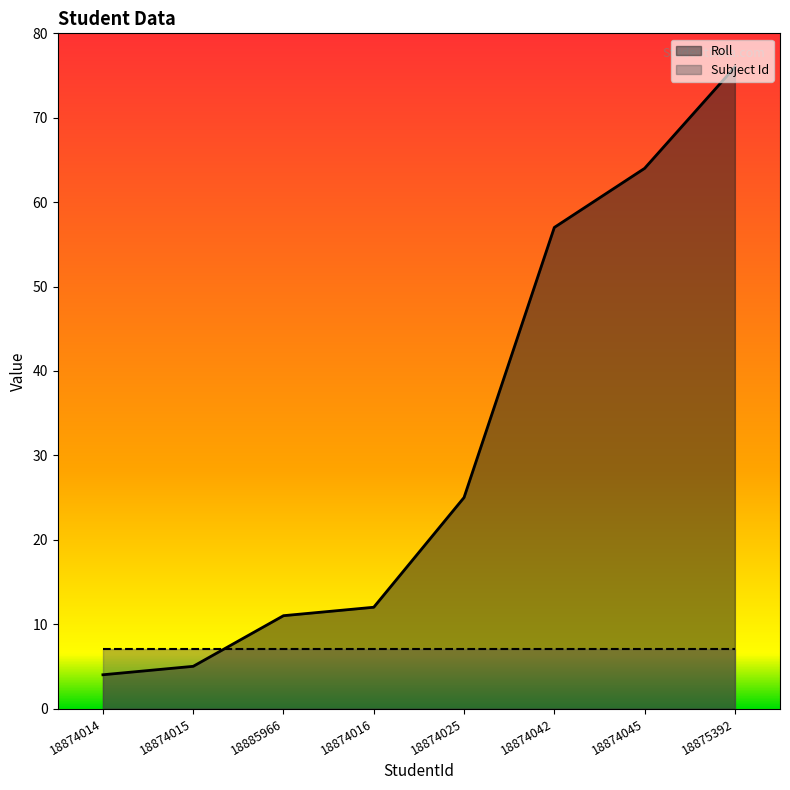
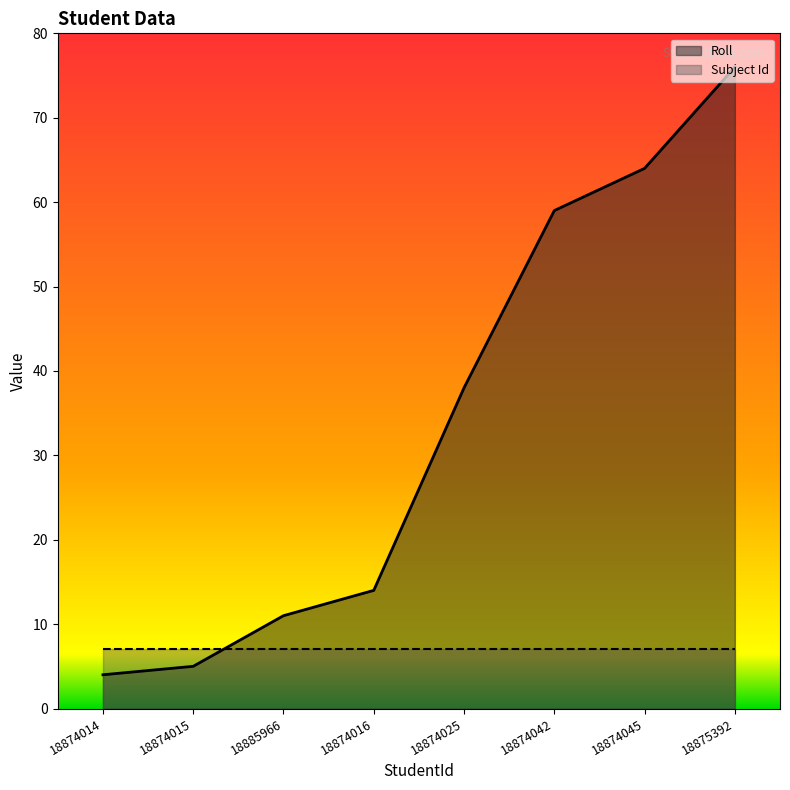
Roll, 18874016: 12 -> 14
Roll, 18874025: 25 -> 38
Roll, 18874042: 57 -> 59
